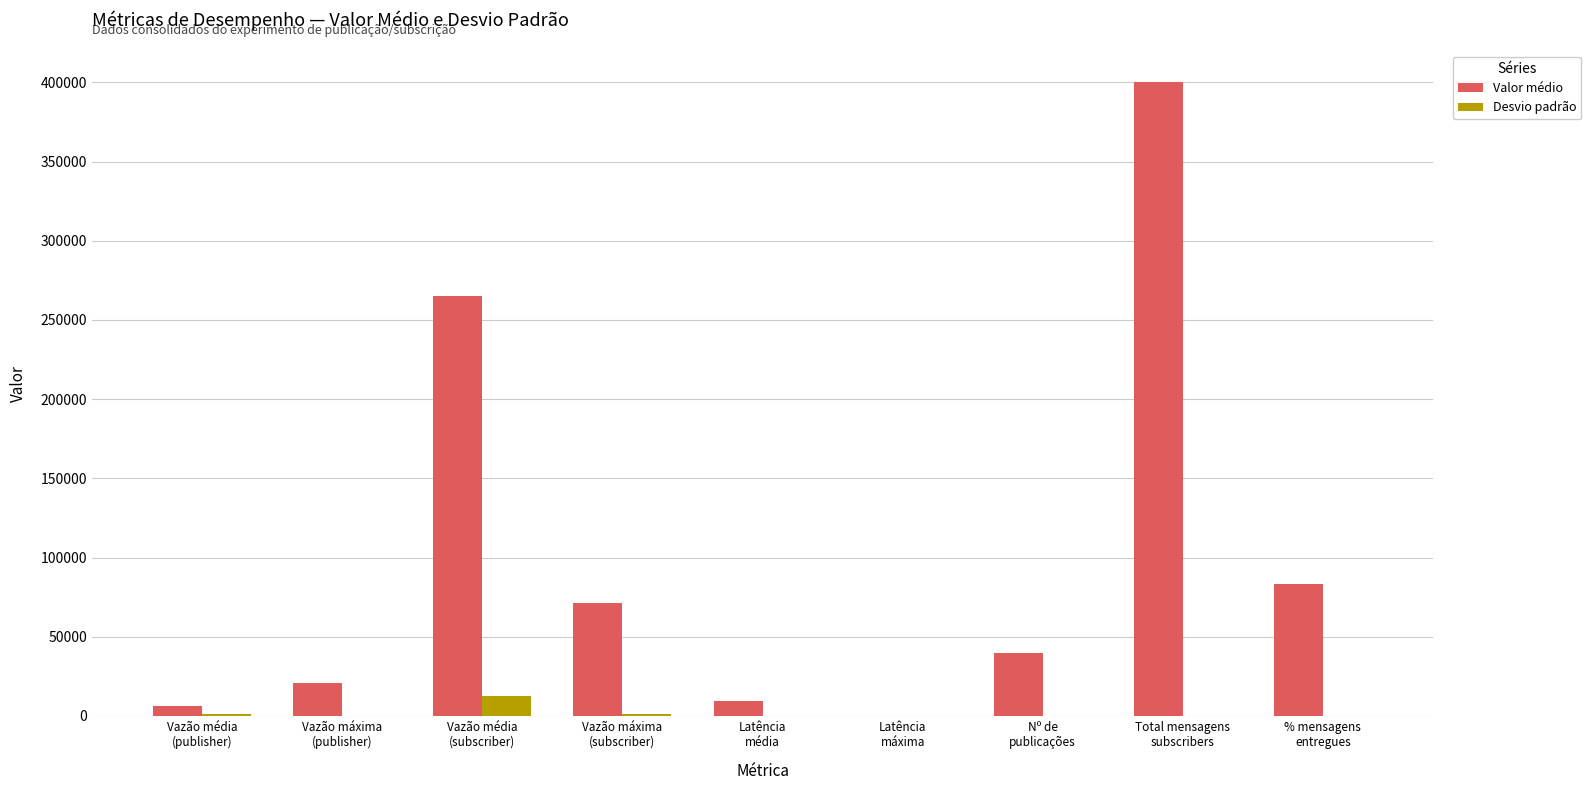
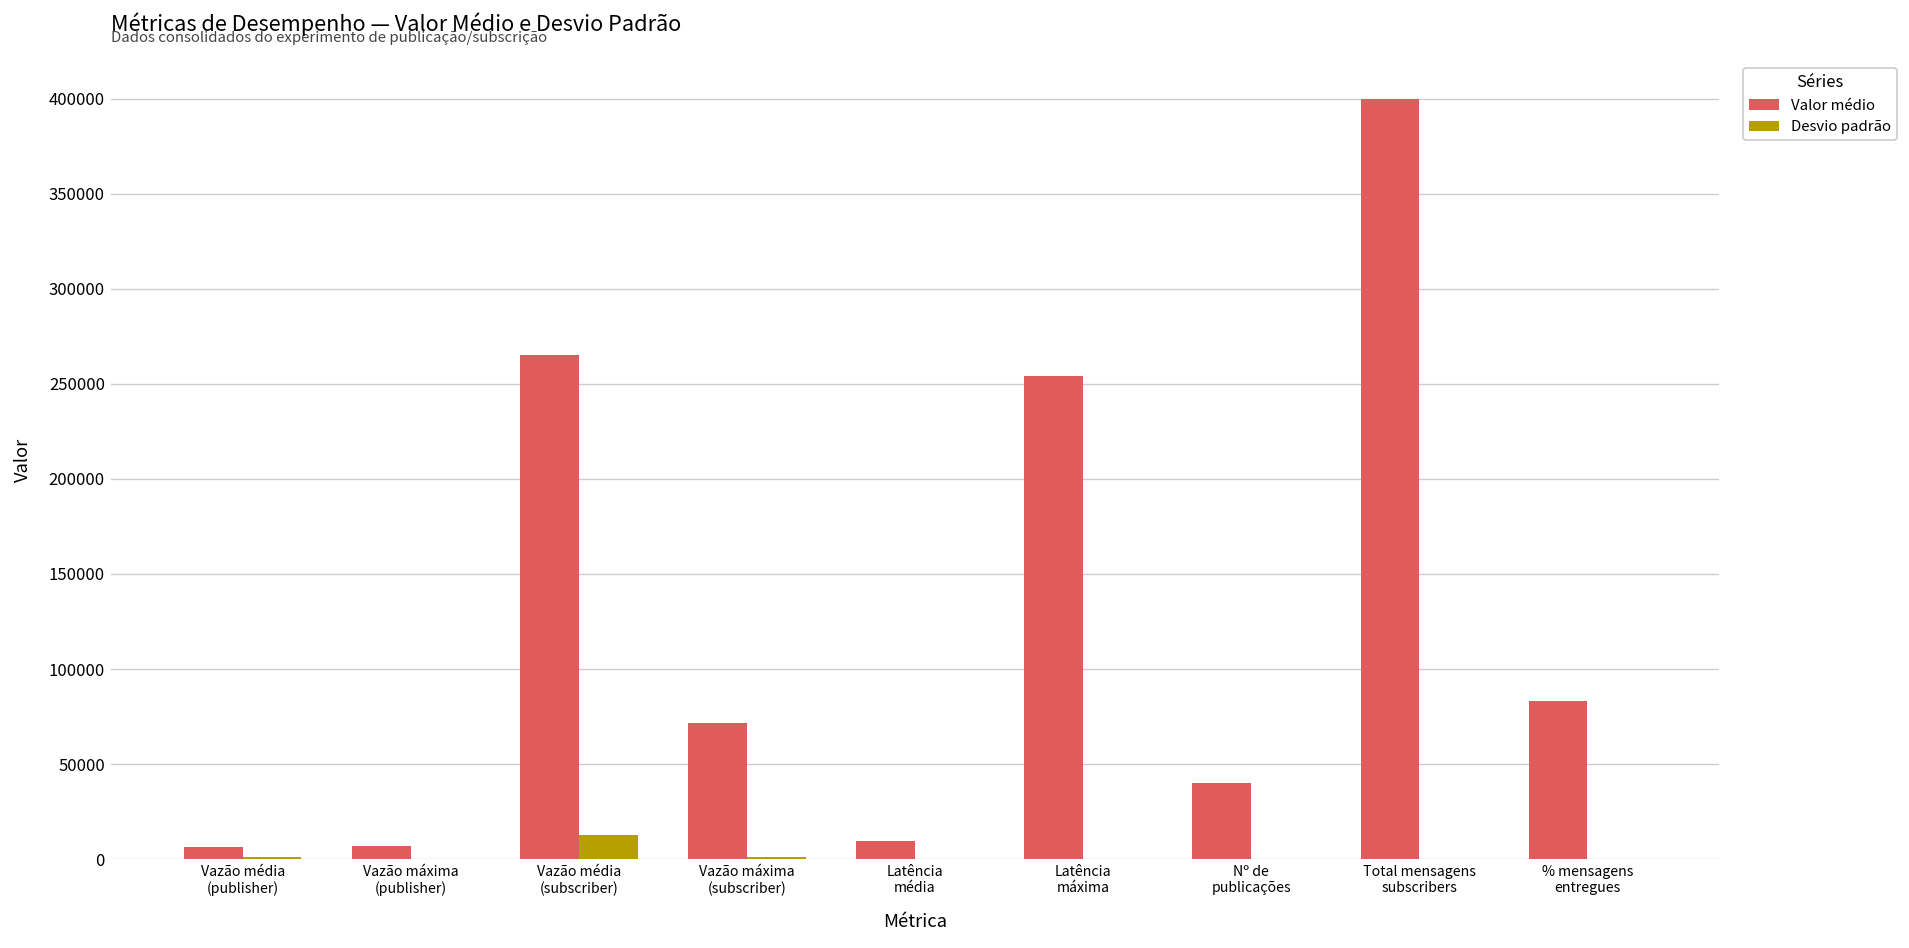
Valor médio, Vazão máxima (publisher): 21000 -> 7000
Valor médio, Latência máxima: 0 -> 254000
